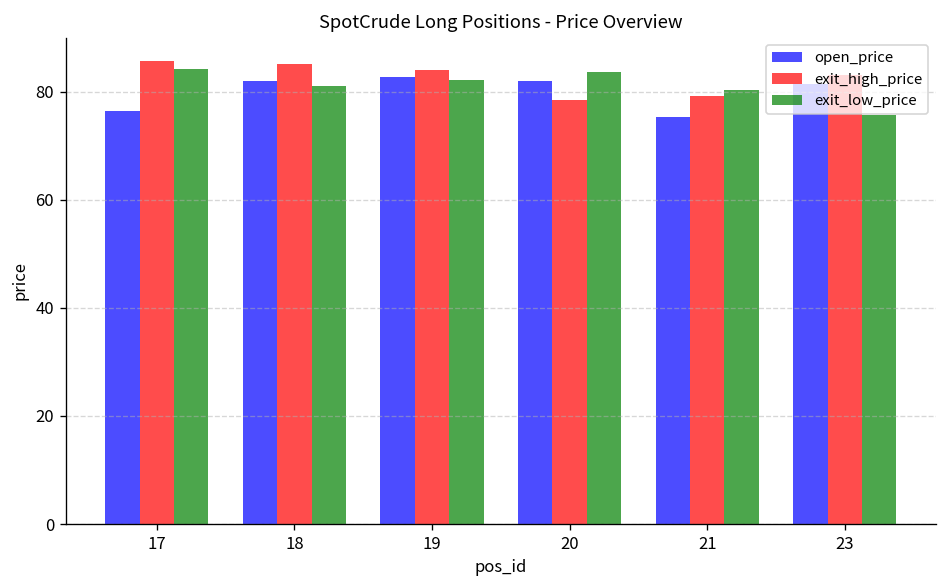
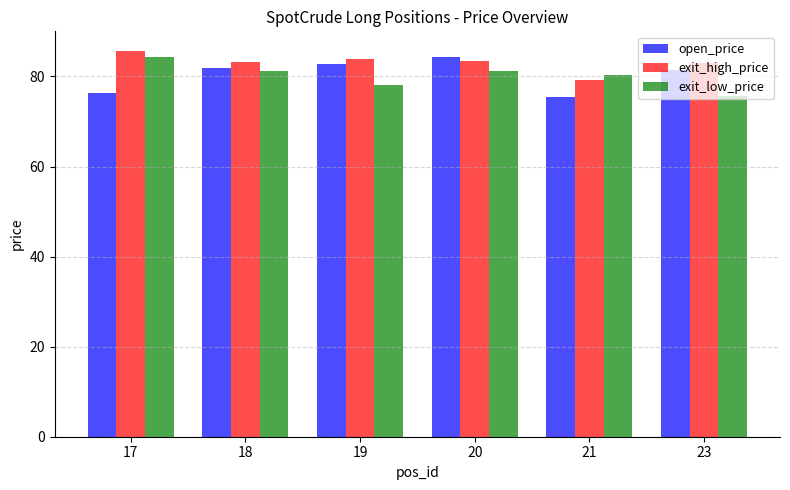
exit_high_price, 18: 85 -> 83
exit_low_price, 19: 82 -> 78
open_price, 20: 82 -> 84
exit_high_price, 20: 79 -> 83
exit_low_price, 20: 84 -> 81
